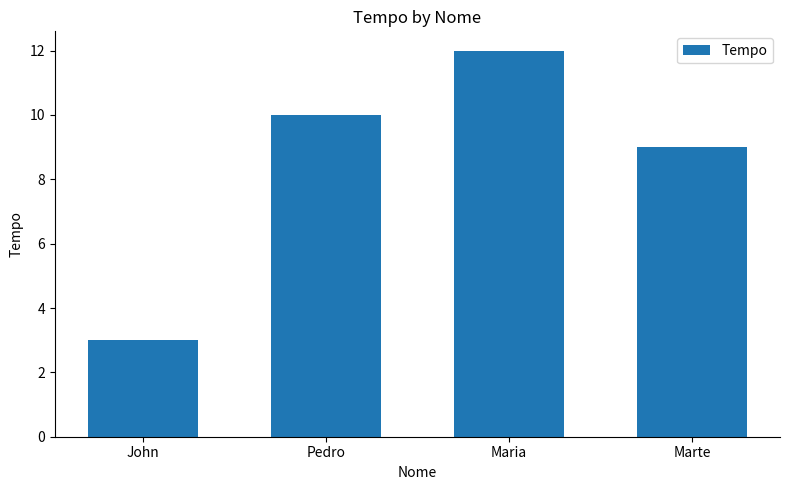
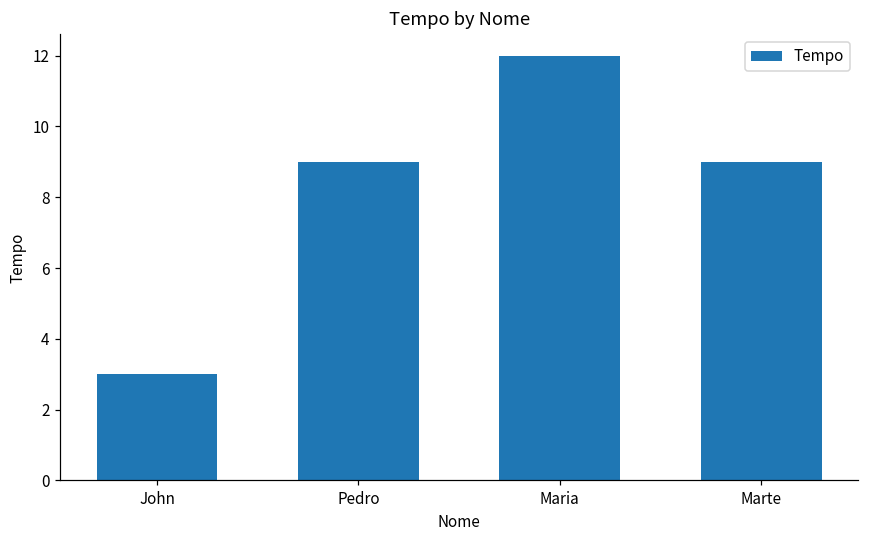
Pedro: 10 -> 9
